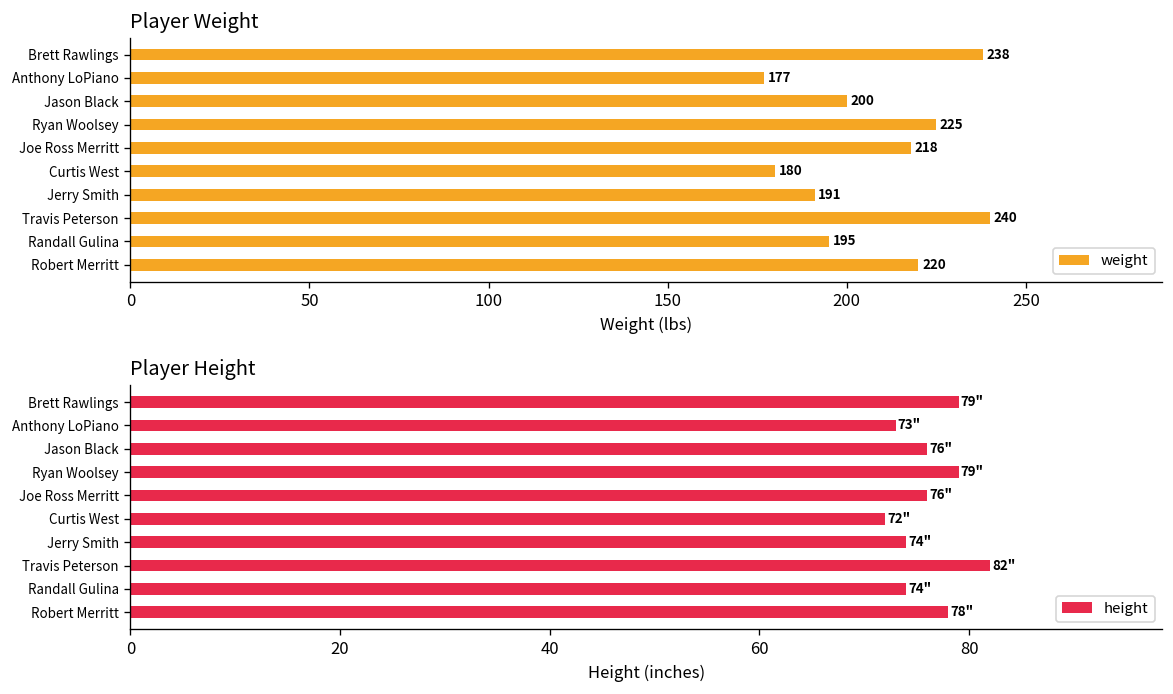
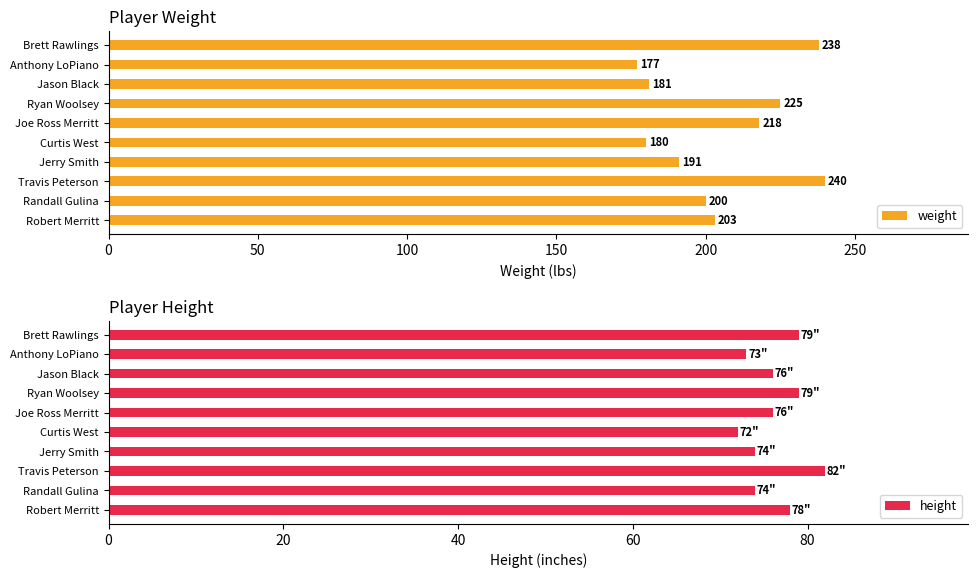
Player Weight, Jason Black: 200 -> 181
Player Weight, Randall Gulina: 195 -> 200
Player Weight, Robert Merritt: 220 -> 203
